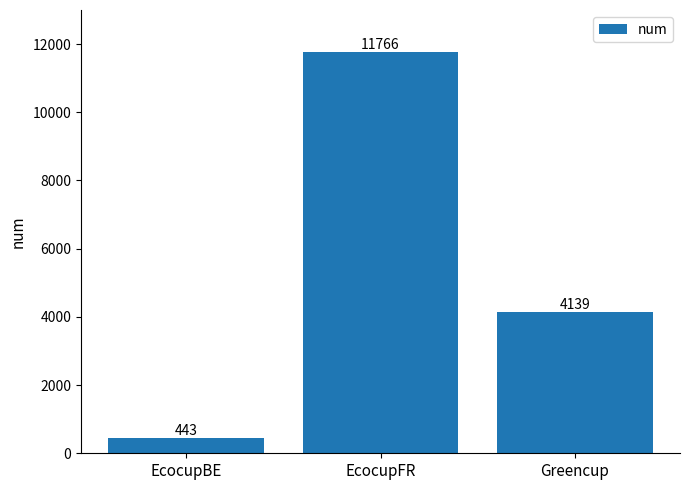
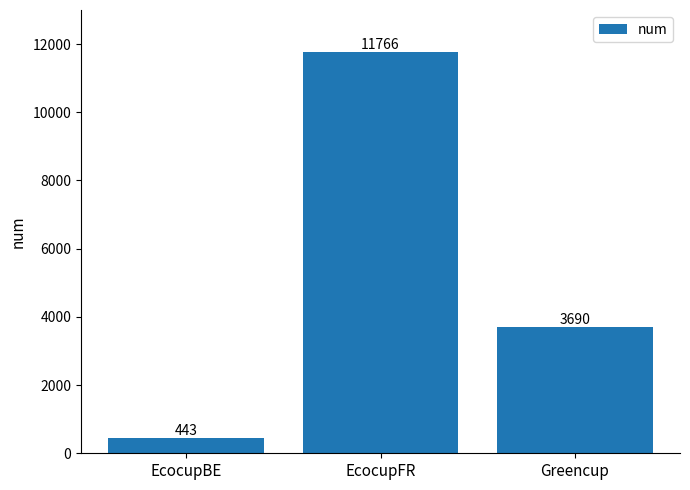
Greencup: 4139 -> 3690
